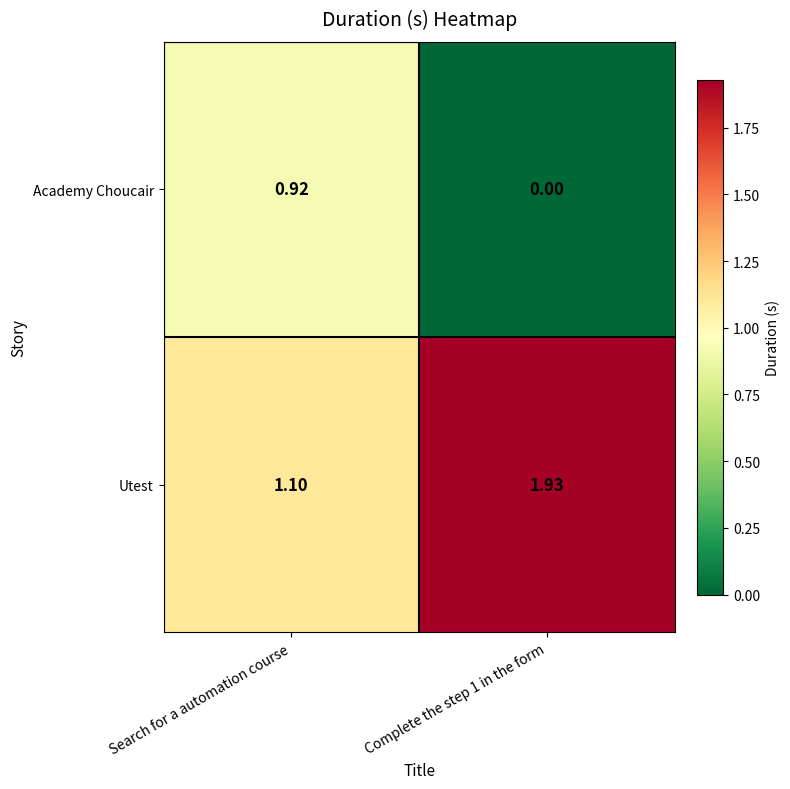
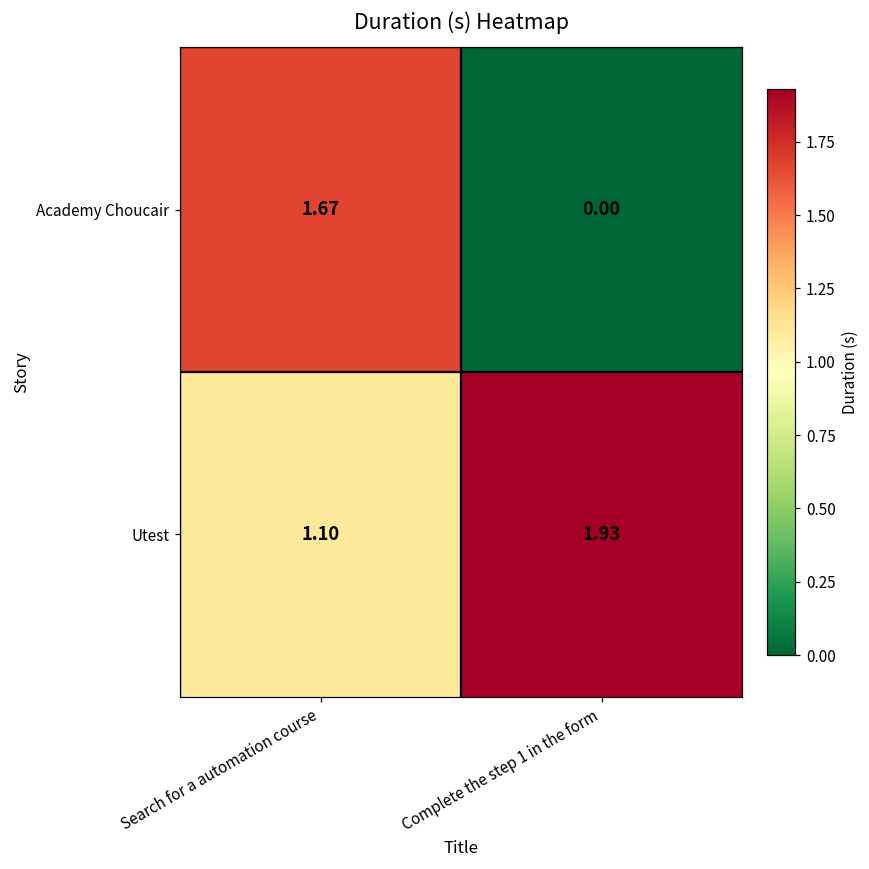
Academy Choucair, Search for a automation course: 0.92 -> 1.67
